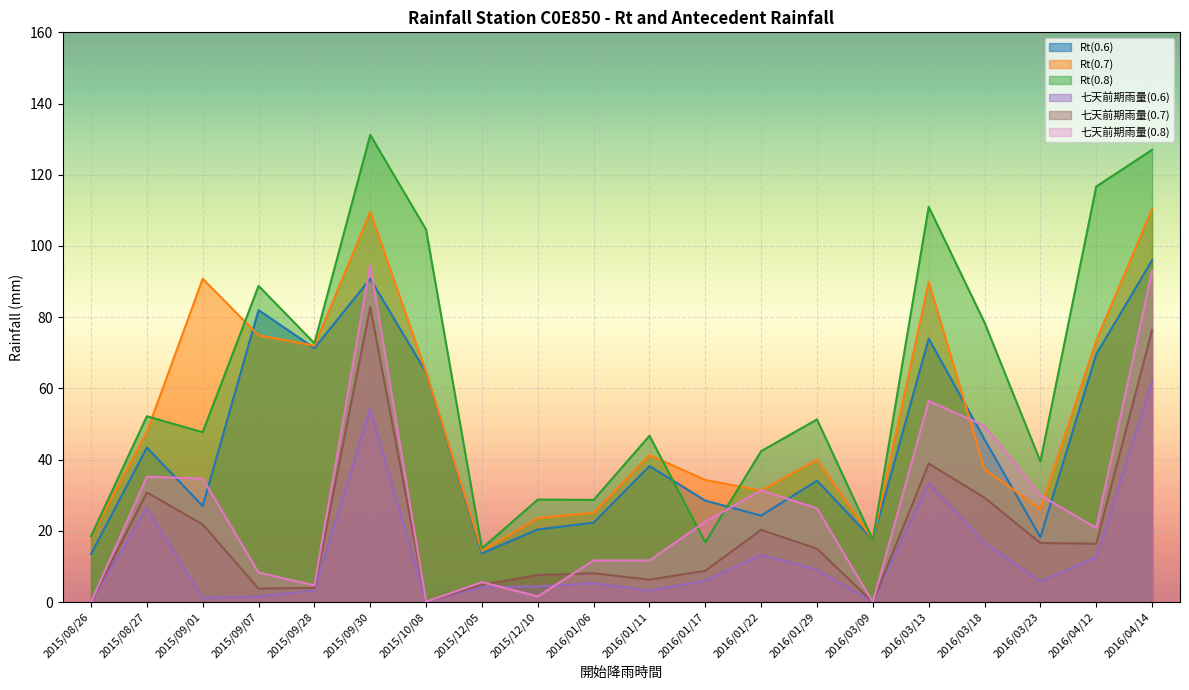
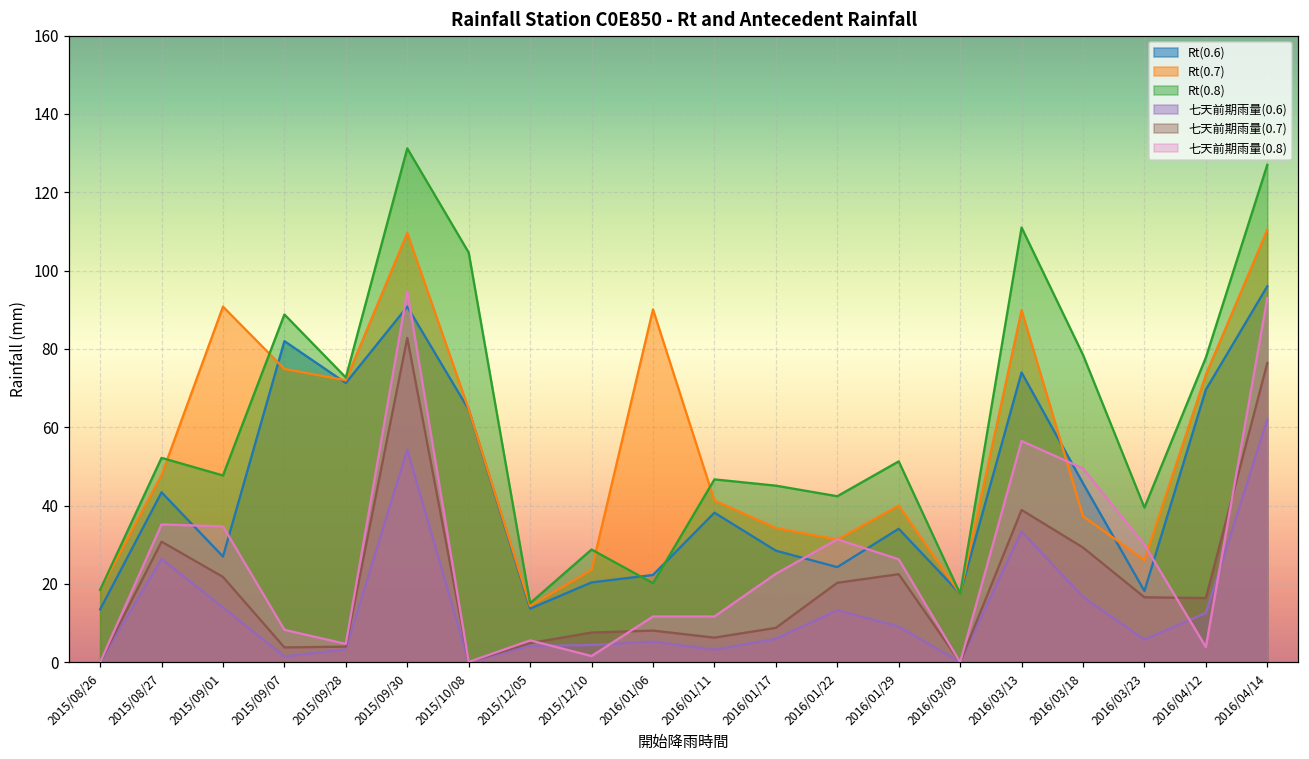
七天前期雨量(0.6), 2015/09/01: 1 -> 14
Rt(0.7), 2016/01/06: 25 -> 90
Rt(0.8), 2016/01/06: 29 -> 20
Rt(0.8), 2016/01/17: 17 -> 45
七天前期雨量(0.7), 2016/01/29: 15 -> 23
Rt(0.8), 2016/04/12: 117 -> 78
七天前期雨量(0.8), 2016/04/12: 21 -> 4
